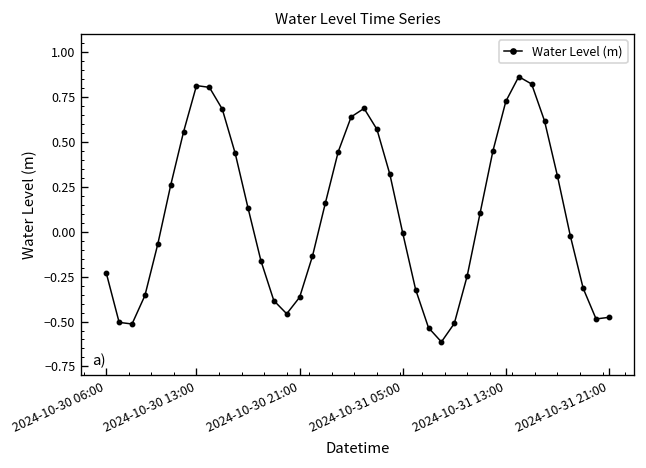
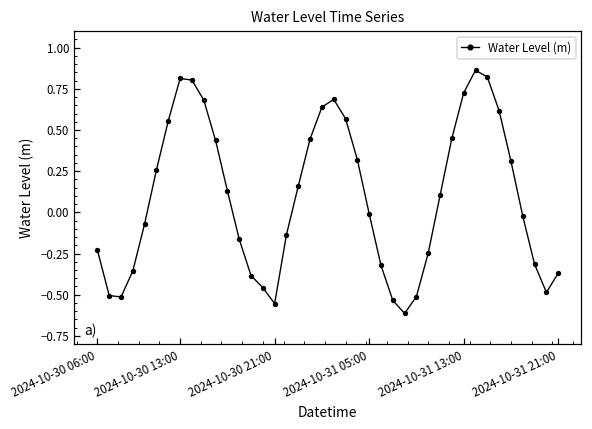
2024-10-30 21:00: -0.37 -> -0.55
2024-10-31 21:00: -0.48 -> -0.37
